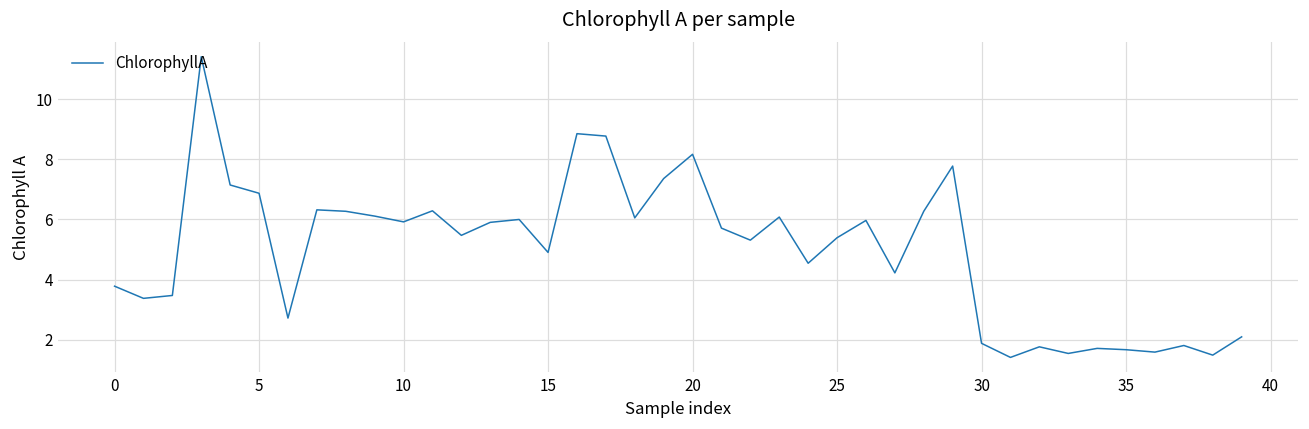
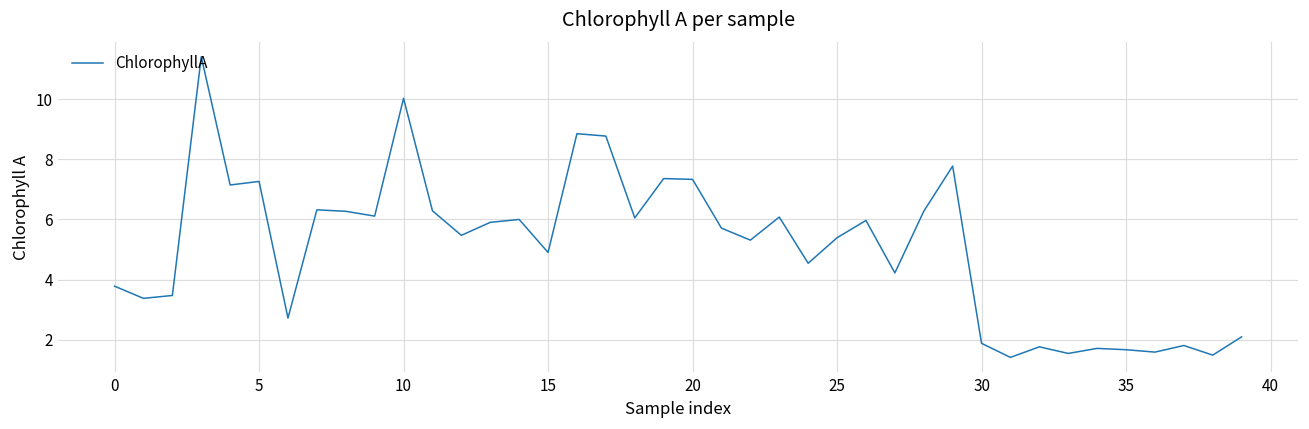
5: 6.9 -> 7.3
10: 5.9 -> 10.0
20: 8.2 -> 7.3
